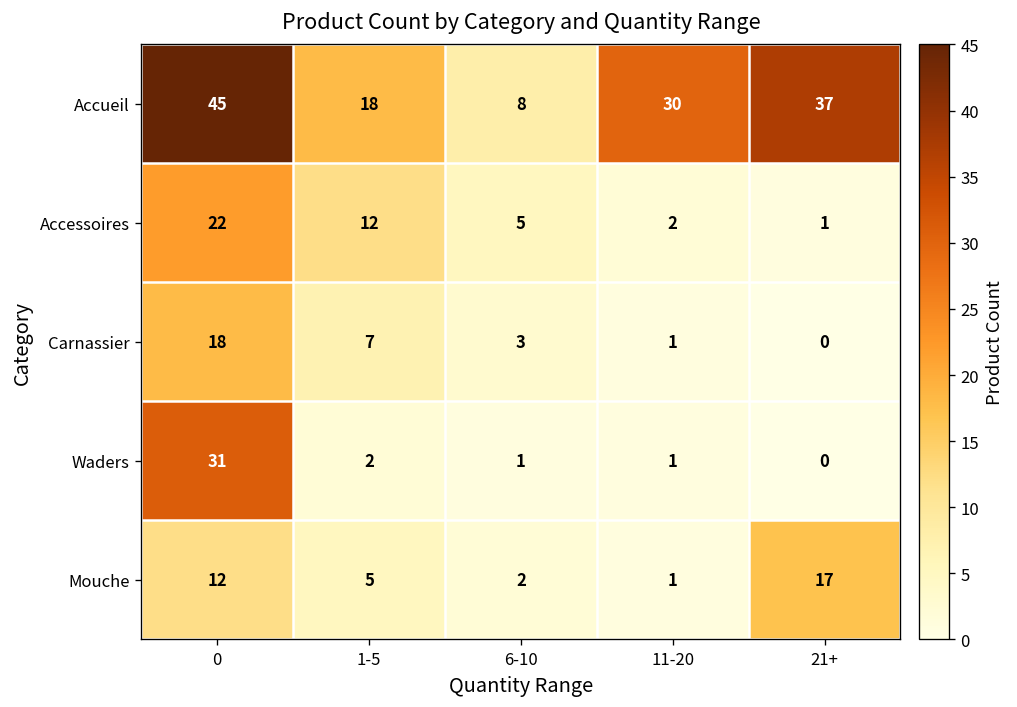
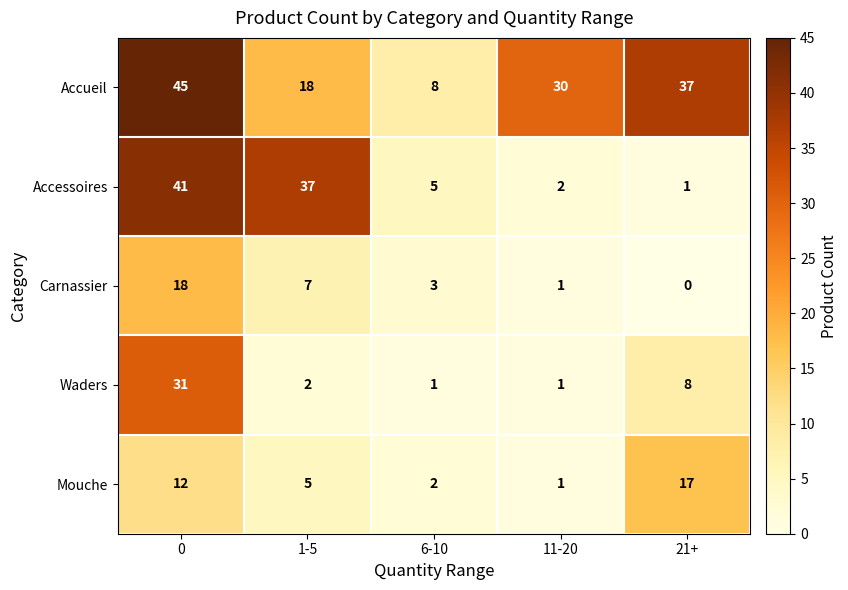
Accessoires, 0: 22 -> 41
Accessoires, 1-5: 12 -> 37
Waders, 21+: 0 -> 8
